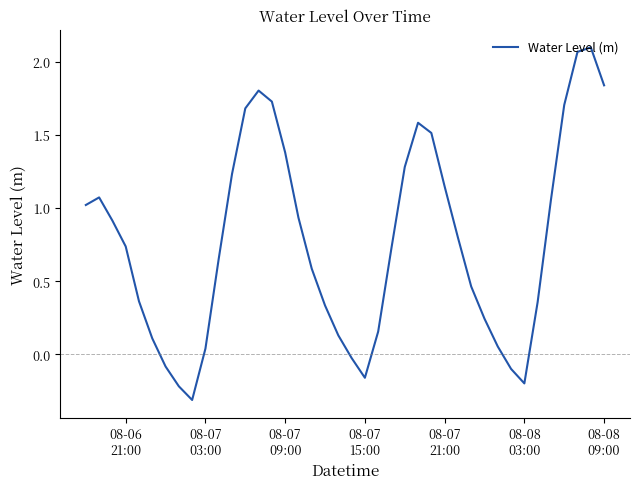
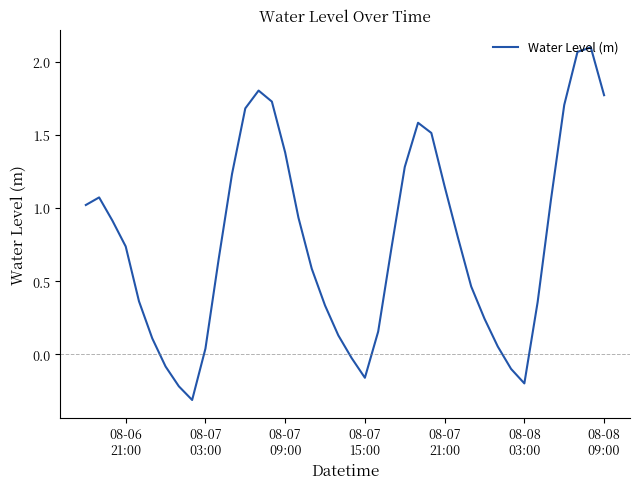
08-08 09:00: 1.84 -> 1.77
